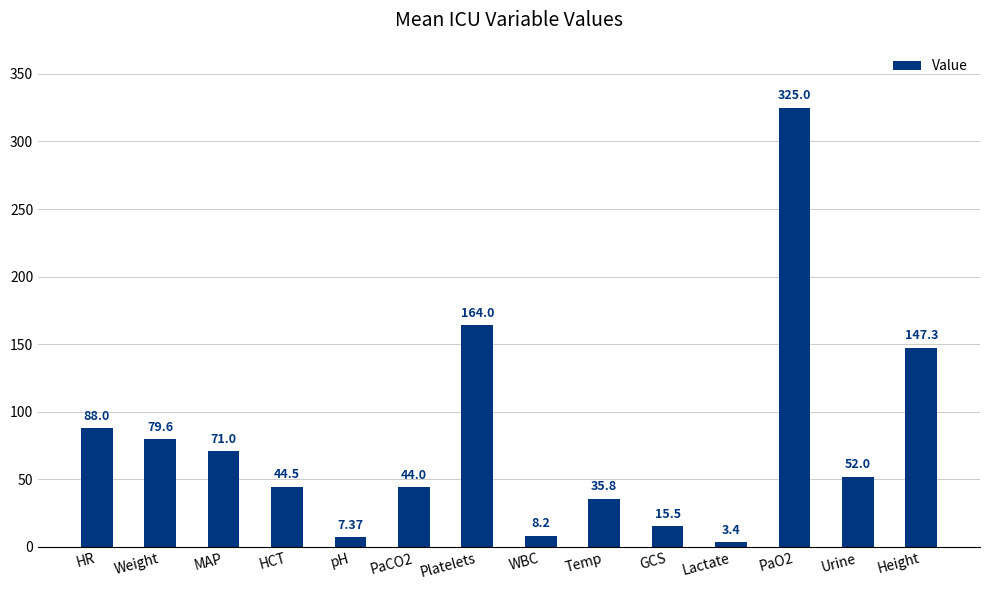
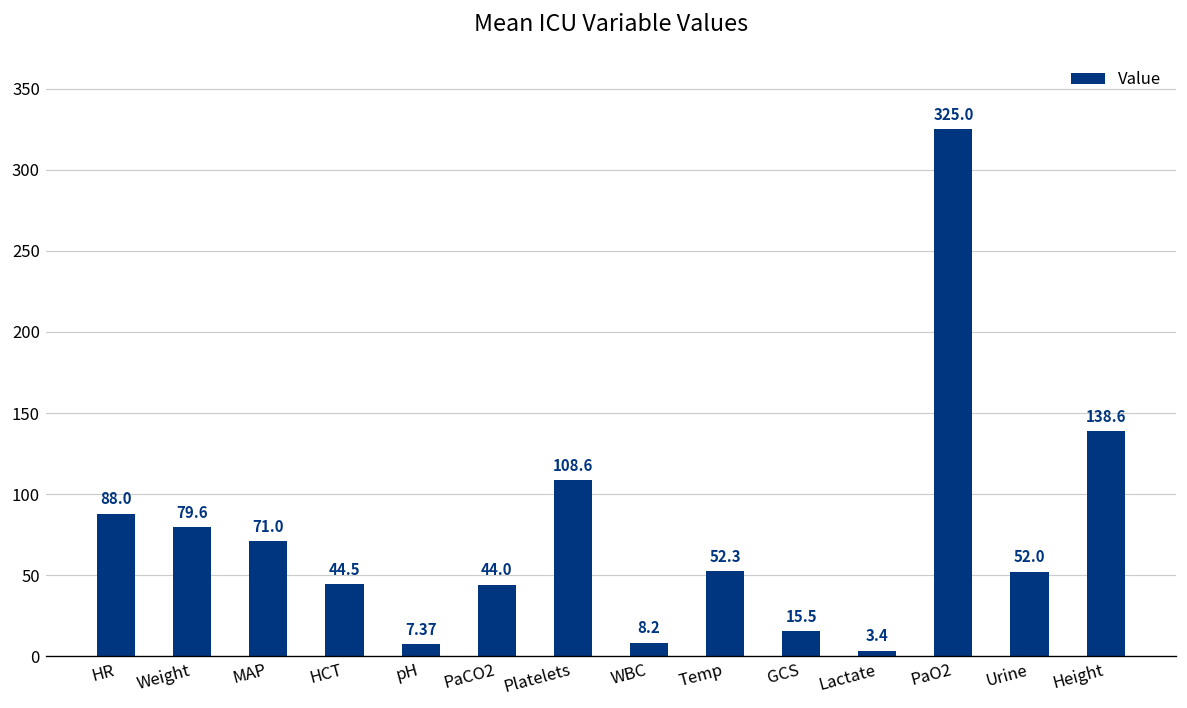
Platelets: 164.0 -> 108.6
Temp: 35.8 -> 52.3
Height: 147.3 -> 138.6
